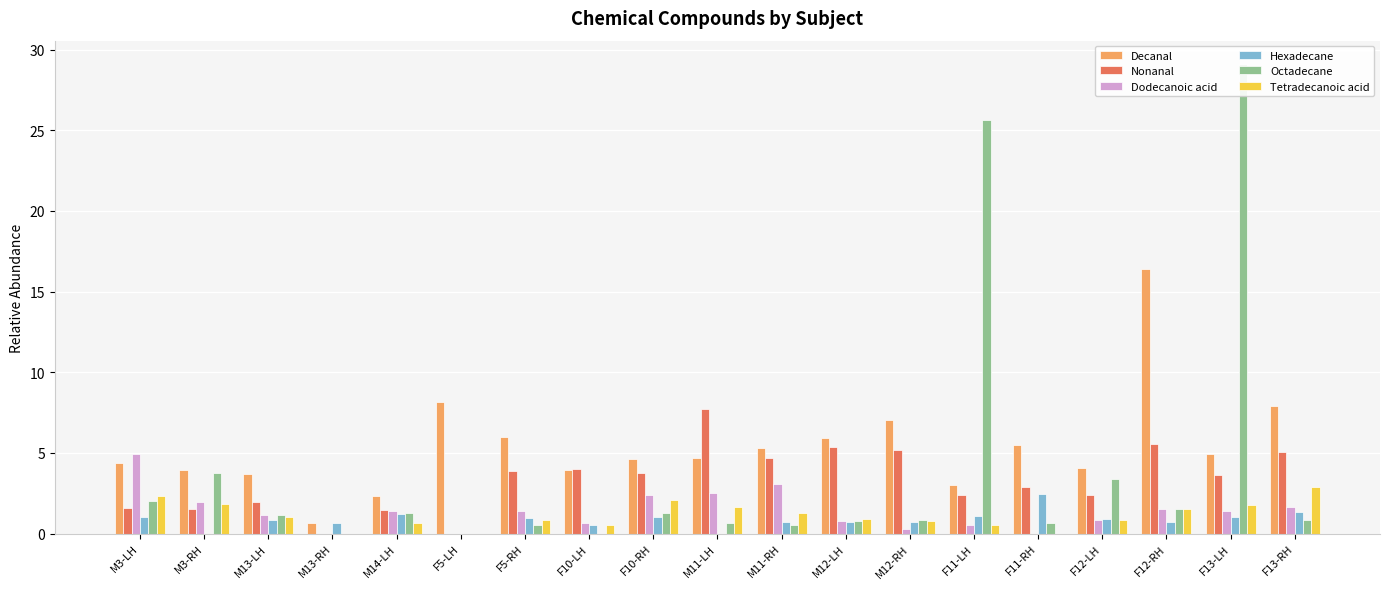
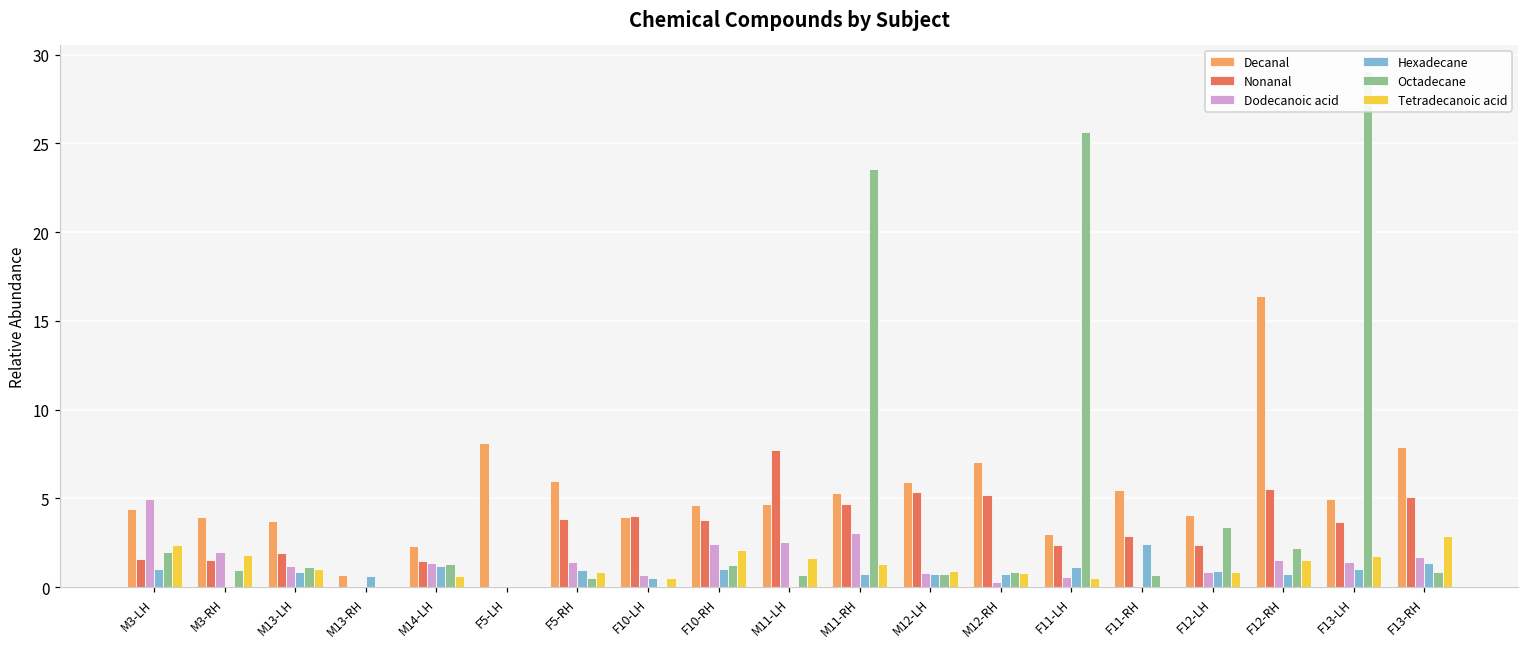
Octadecane, M3-RH: 3.8 -> 1.0
Octadecane, M11-RH: 0.5 -> 23.5
Octadecane, F12-RH: 1.5 -> 2.2
